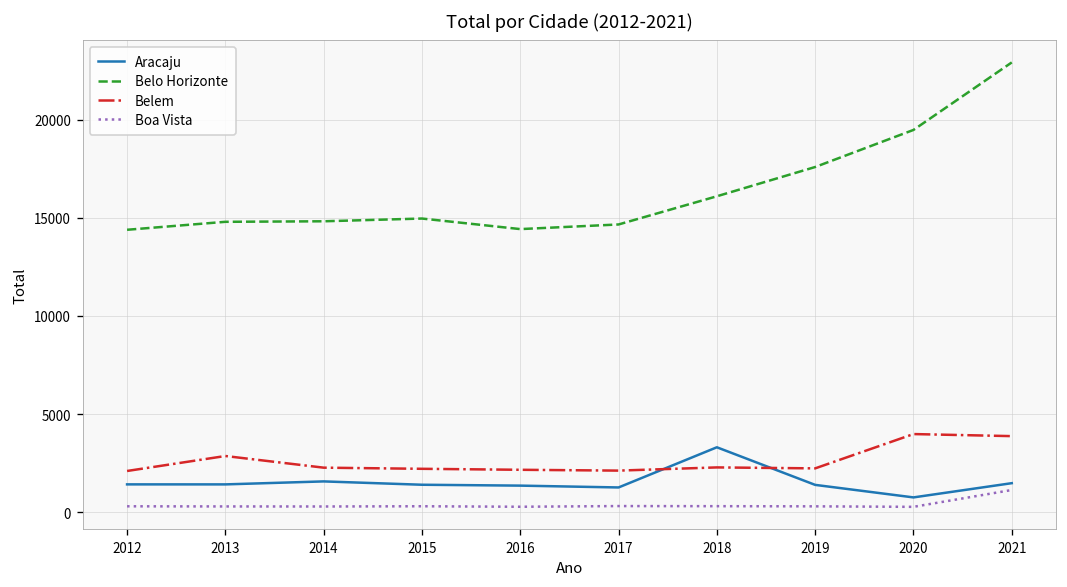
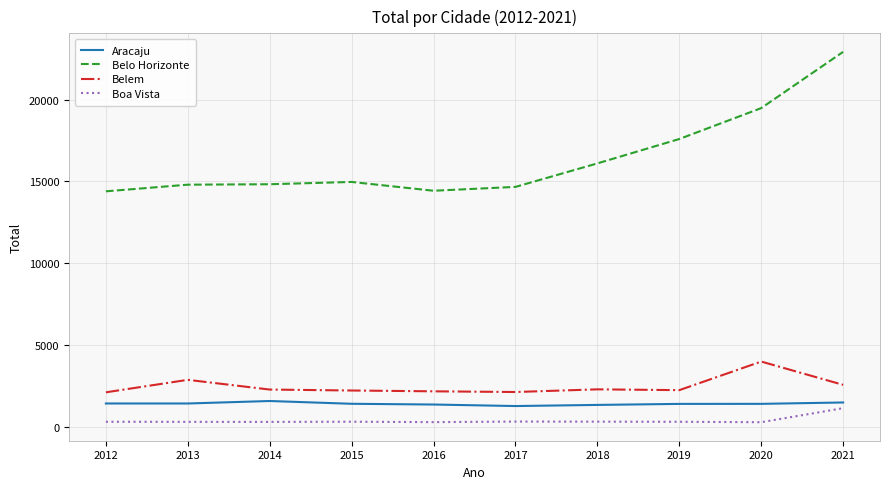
Aracaju, 2018: 3300 -> 1300
Aracaju, 2020: 800 -> 1400
Belem, 2021: 3900 -> 2600
